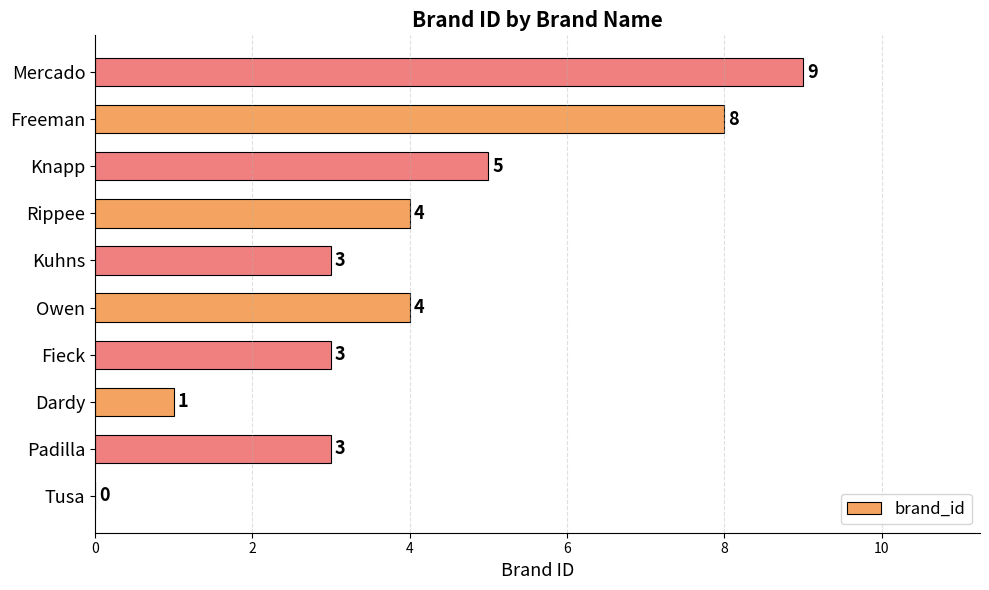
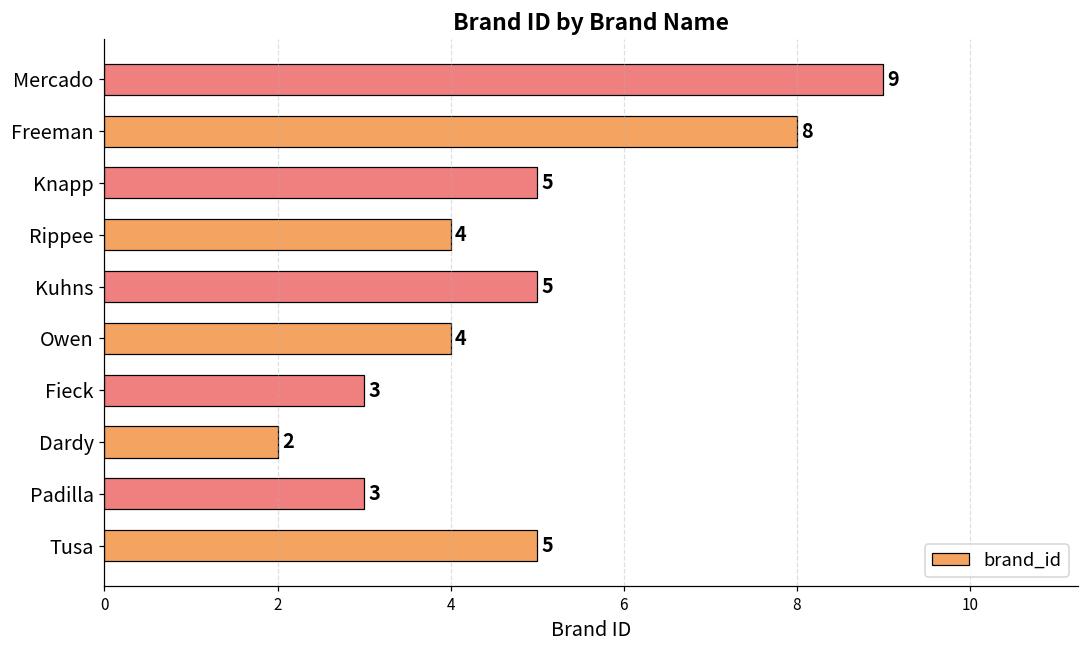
Kuhns: 3 -> 5
Dardy: 1 -> 2
Tusa: 0 -> 5
